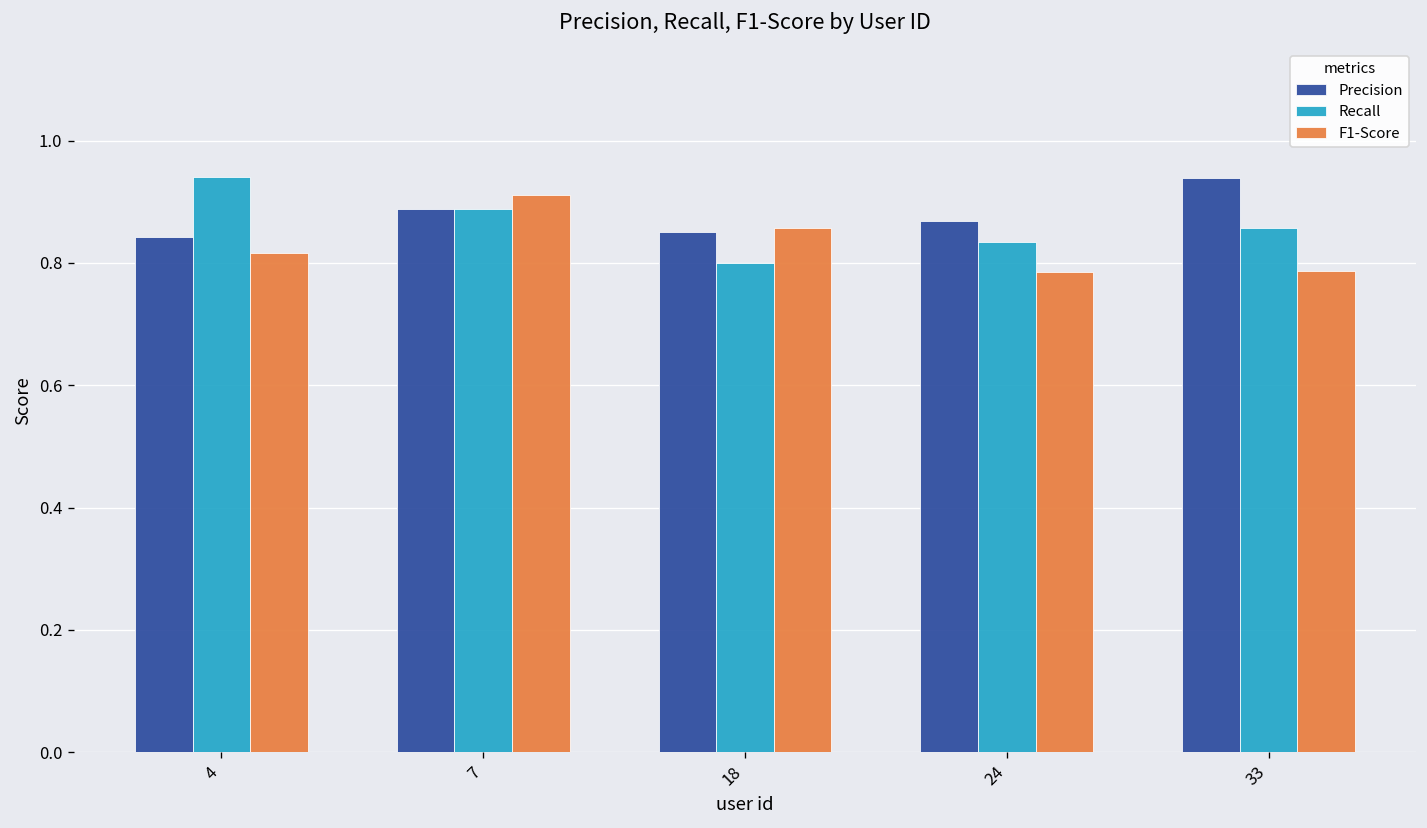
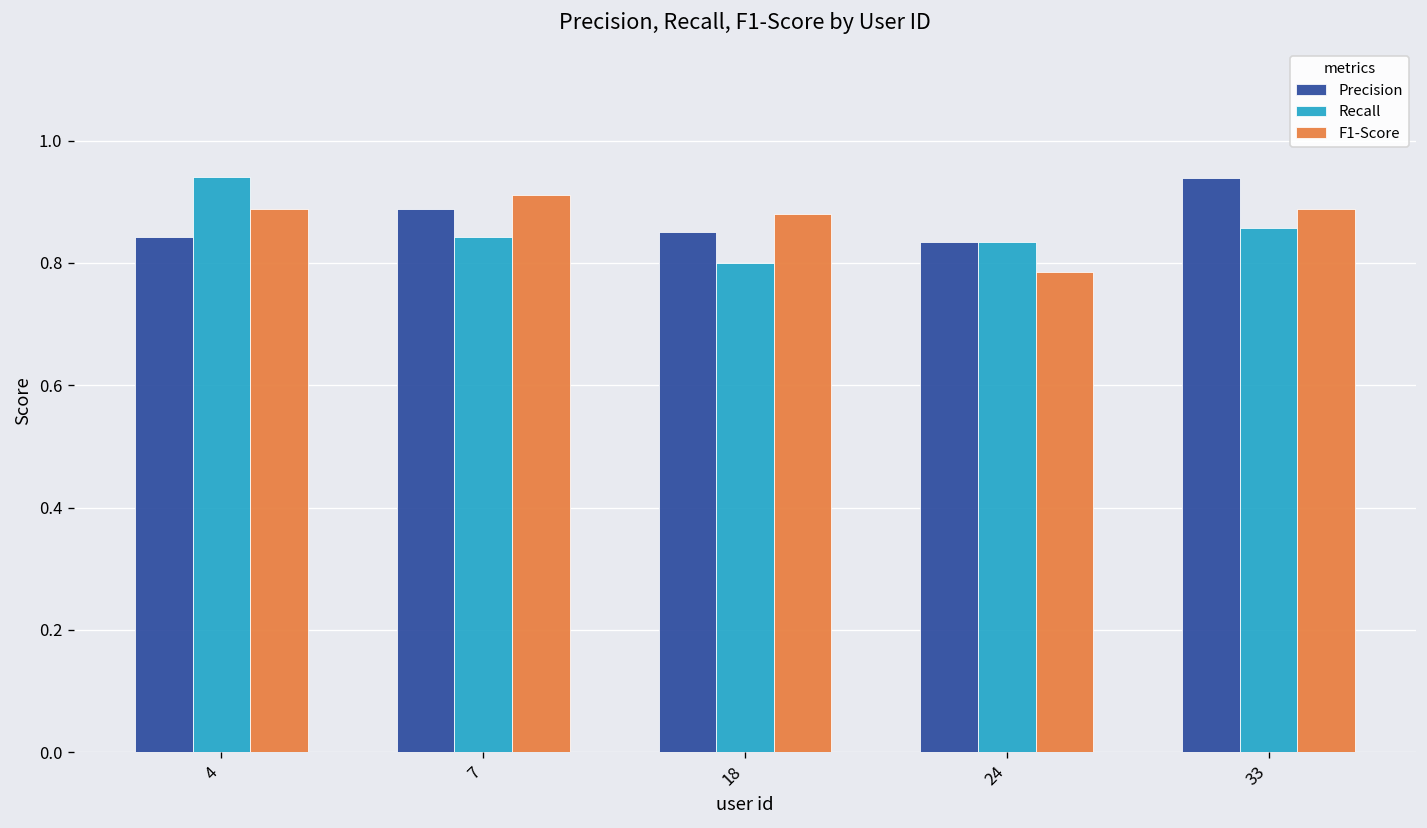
F1-Score, 4: 0.82 -> 0.89
Recall, 7: 0.89 -> 0.84
F1-Score, 18: 0.86 -> 0.88
Precision, 24: 0.87 -> 0.83
F1-Score, 33: 0.79 -> 0.89
